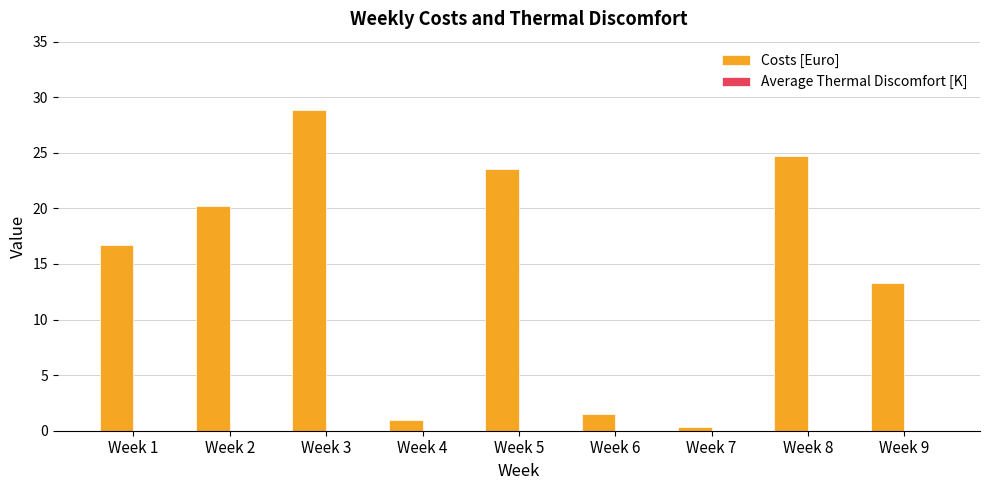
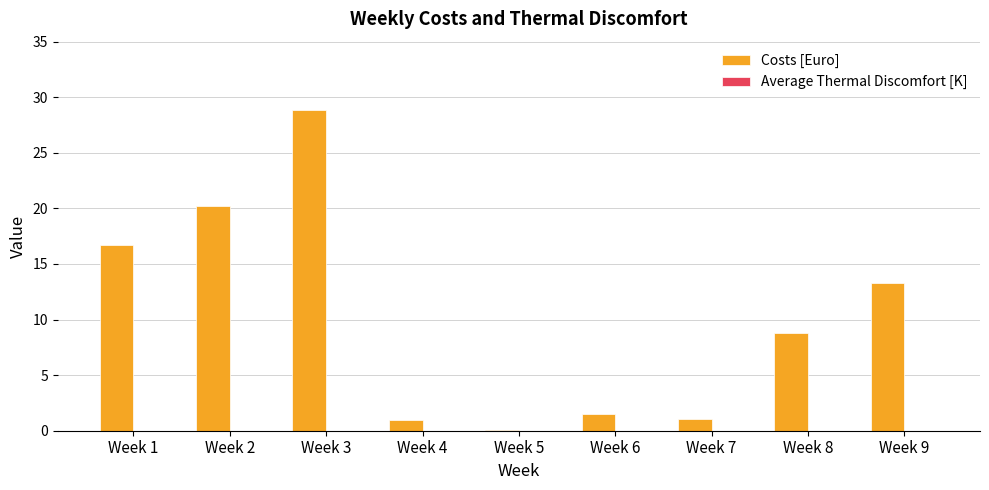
Costs [Euro], Week 5: 23.5 -> 0.1
Costs [Euro], Week 7: 0.4 -> 1.1
Costs [Euro], Week 8: 24.7 -> 8.8
